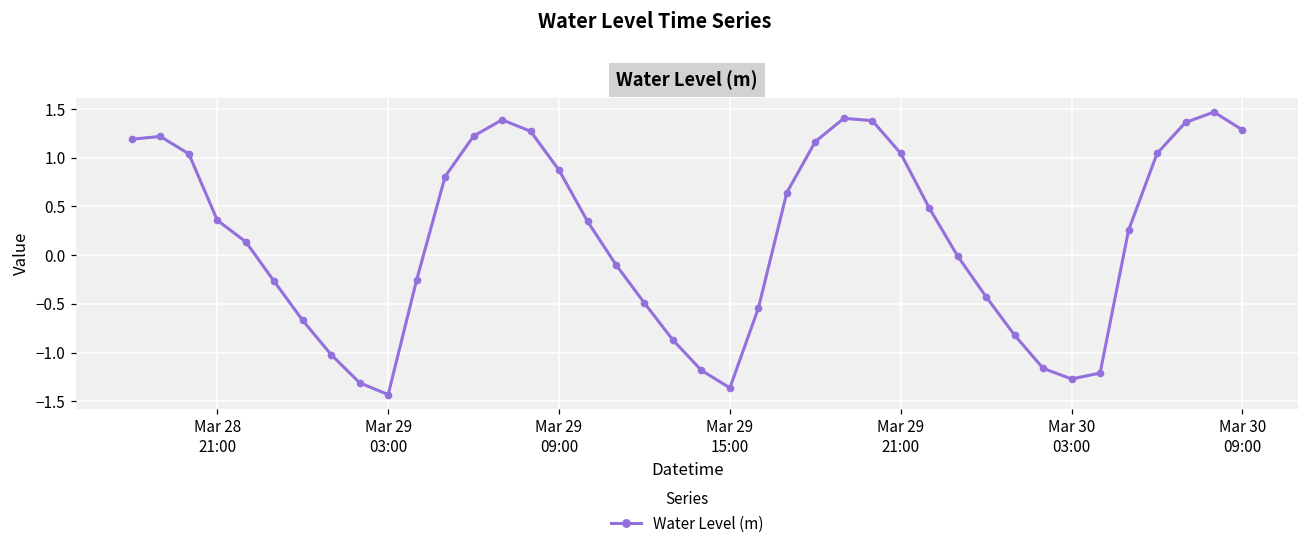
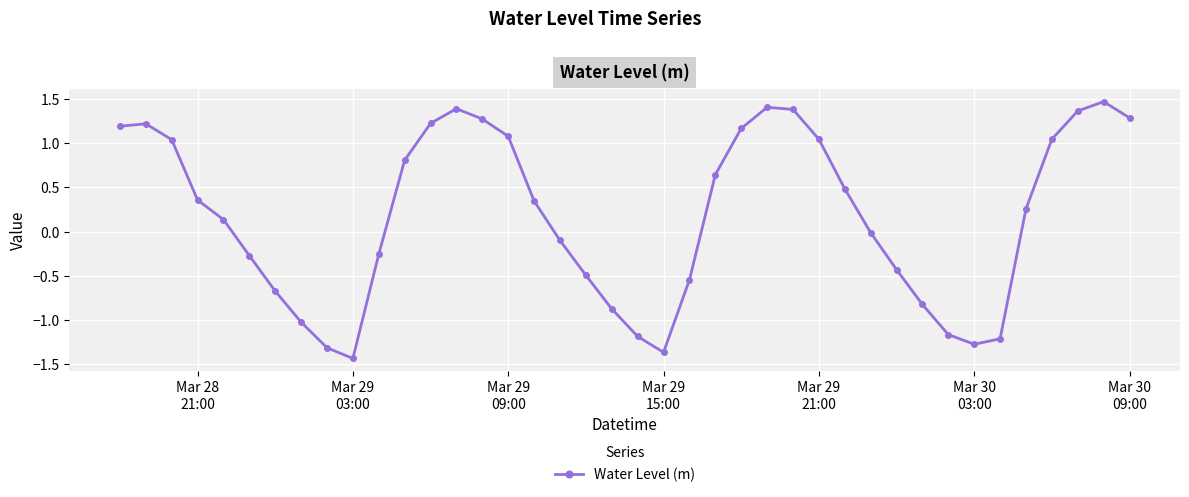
Mar 29 09:00: 0.9 -> 1.1
